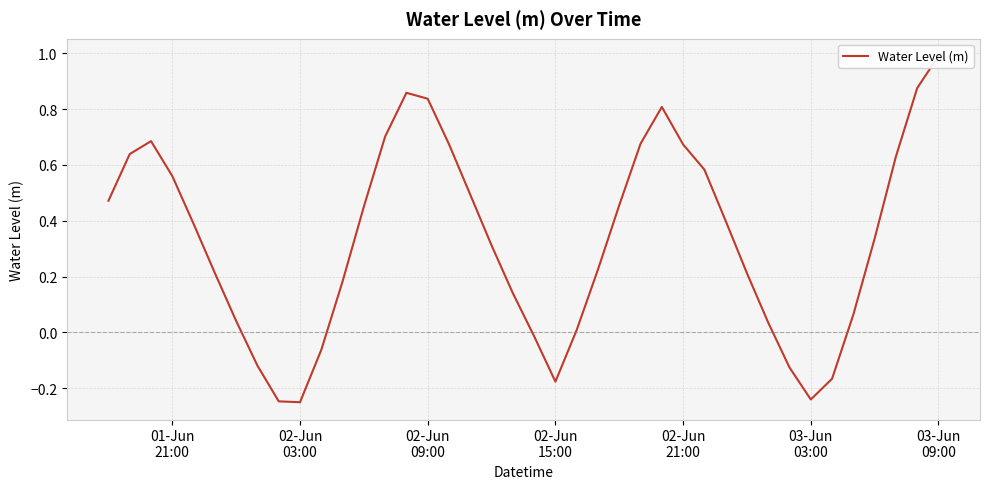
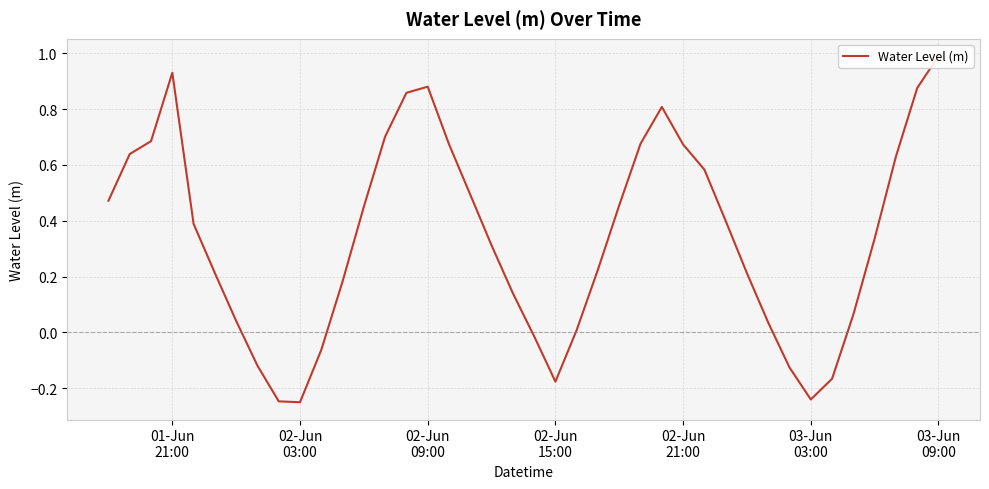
01-Jun 21:00: 0.56 -> 0.93
02-Jun 09:00: 0.84 -> 0.88
